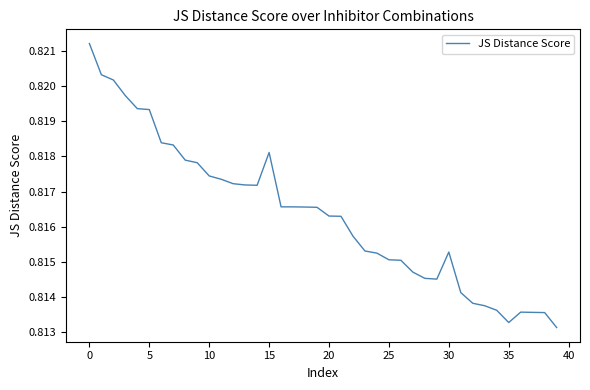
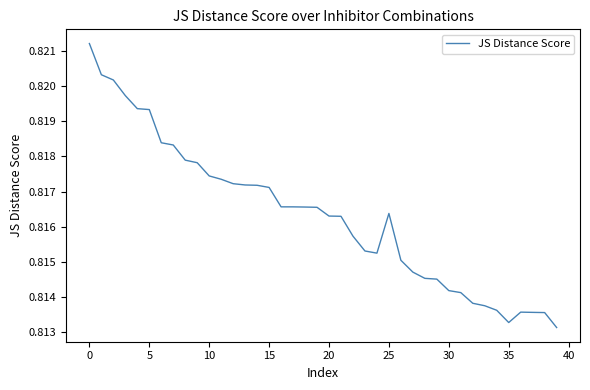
15: 0.8181 -> 0.8171
25: 0.8151 -> 0.8164
30: 0.8153 -> 0.8142
